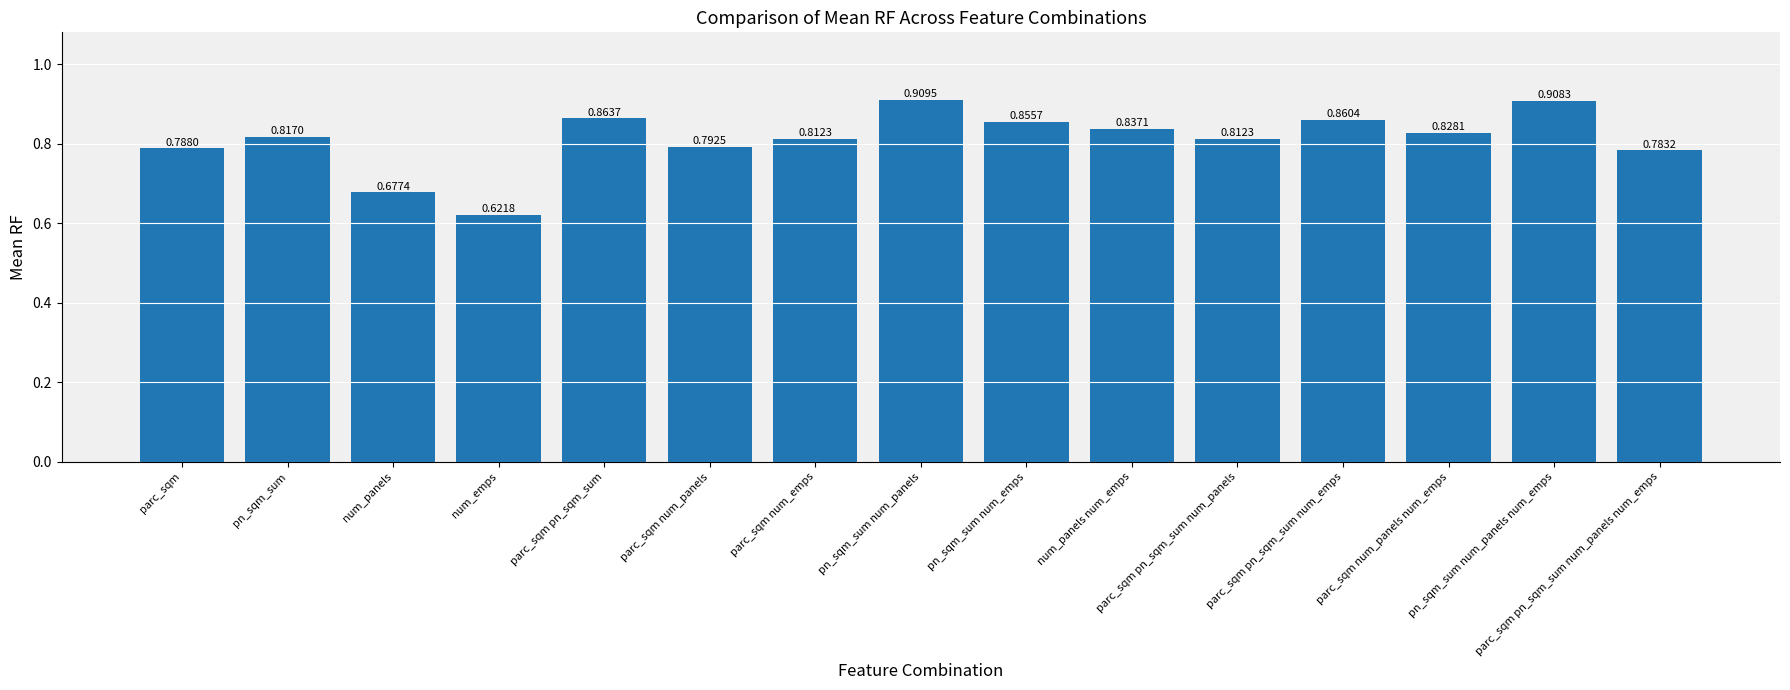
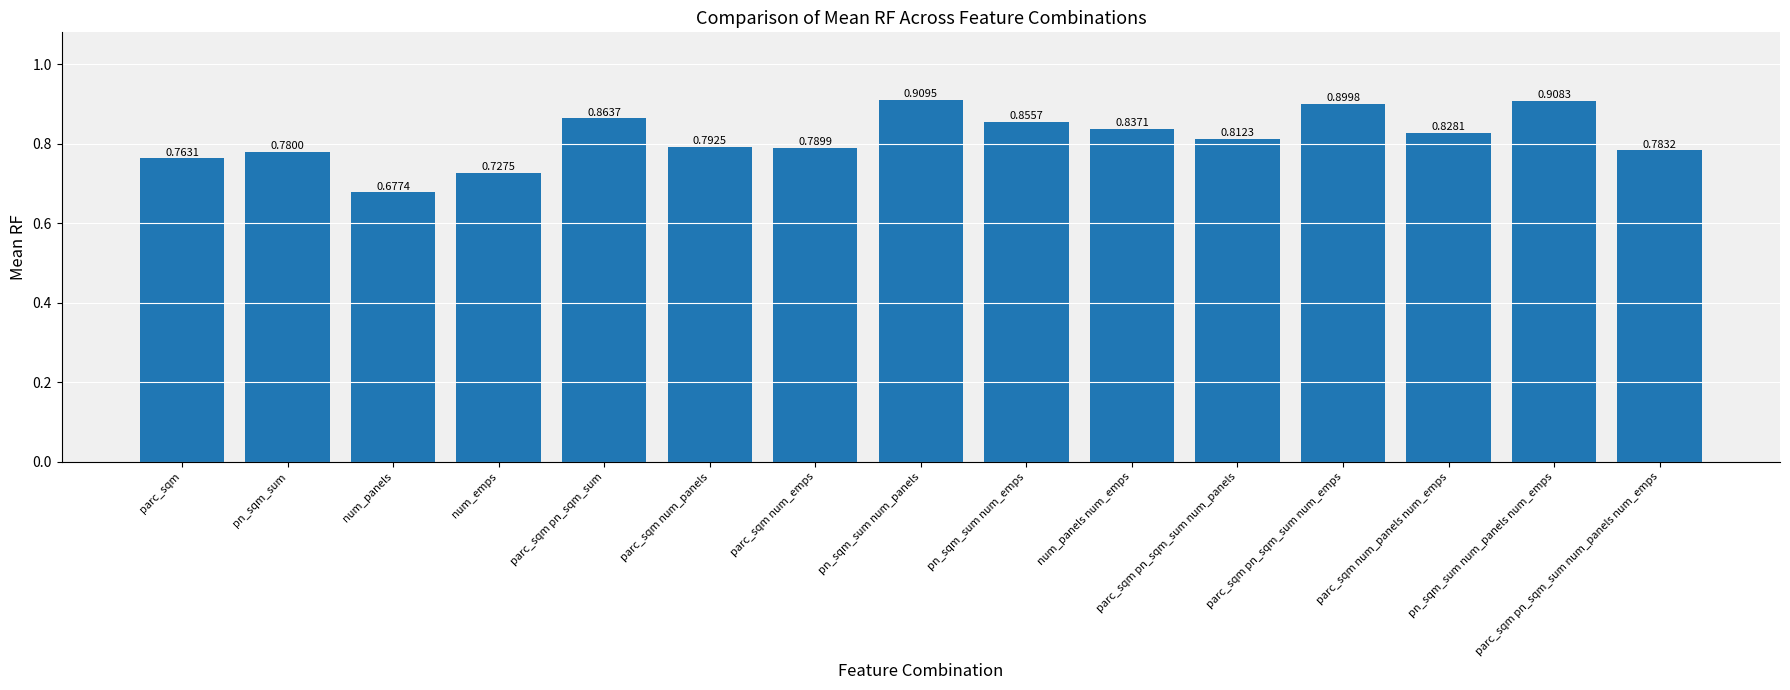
parc_sqm: 0.7880 -> 0.7631
pn_sqm_sum: 0.8170 -> 0.7800
num_emps: 0.6218 -> 0.7275
parc_sqm num_emps: 0.8123 -> 0.7899
parc_sqm pn_sqm_sum num_emps: 0.8604 -> 0.8998
